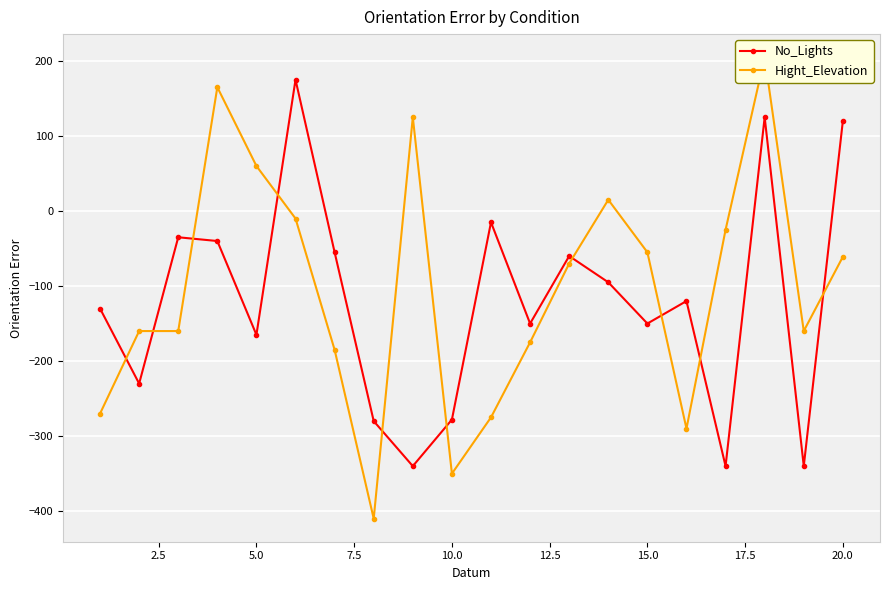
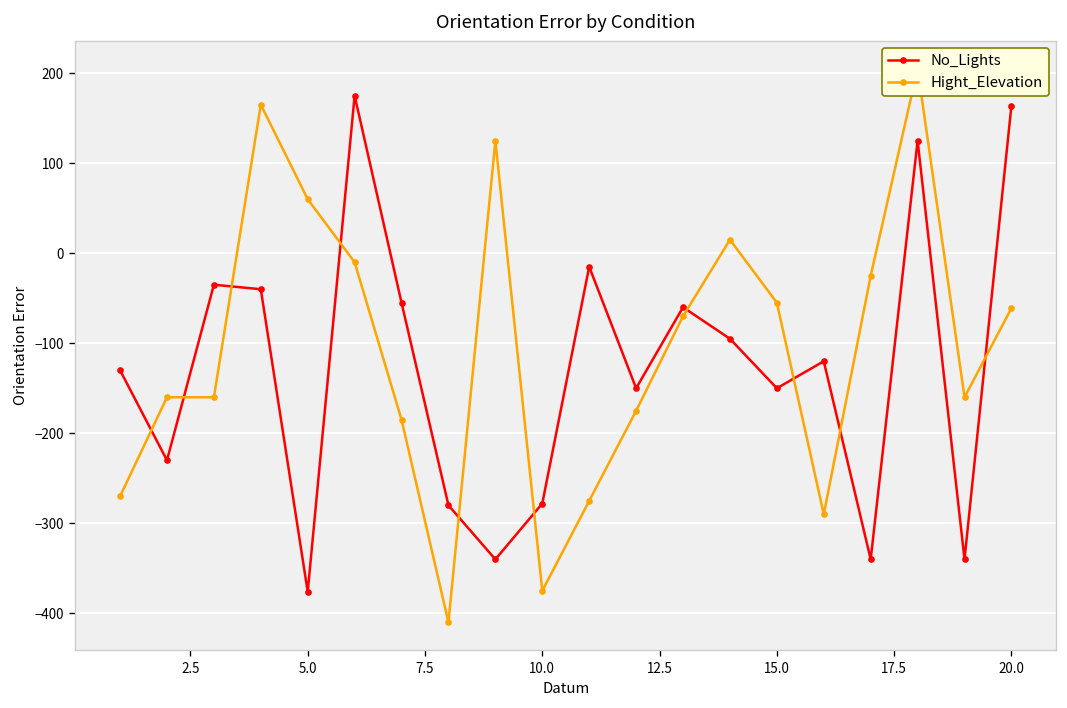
No_Lights, 5.0: -170 -> -380
Hight_Elevation, 10.0: -350 -> -380
No_Lights, 20.0: 120 -> 160
